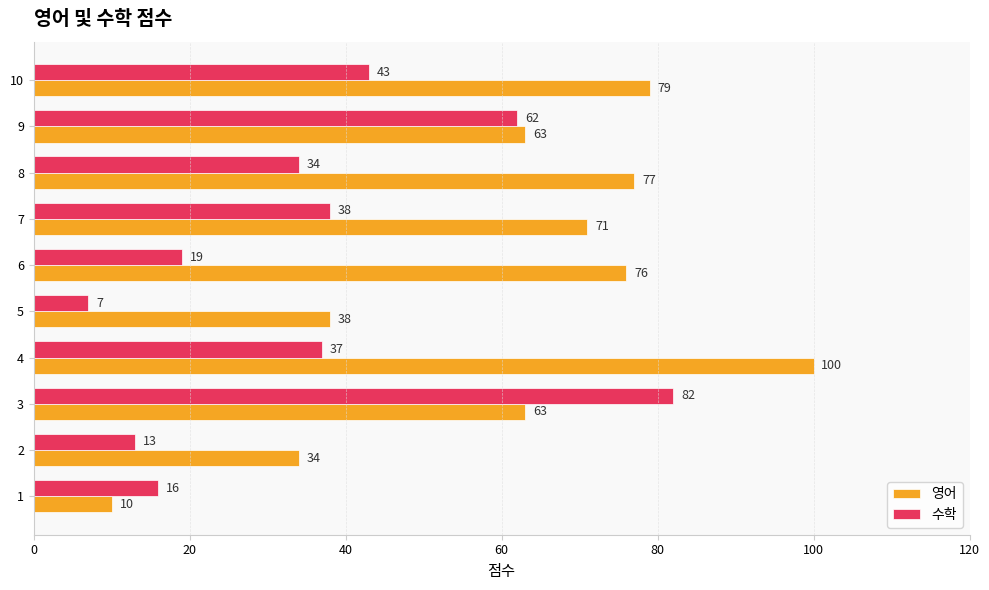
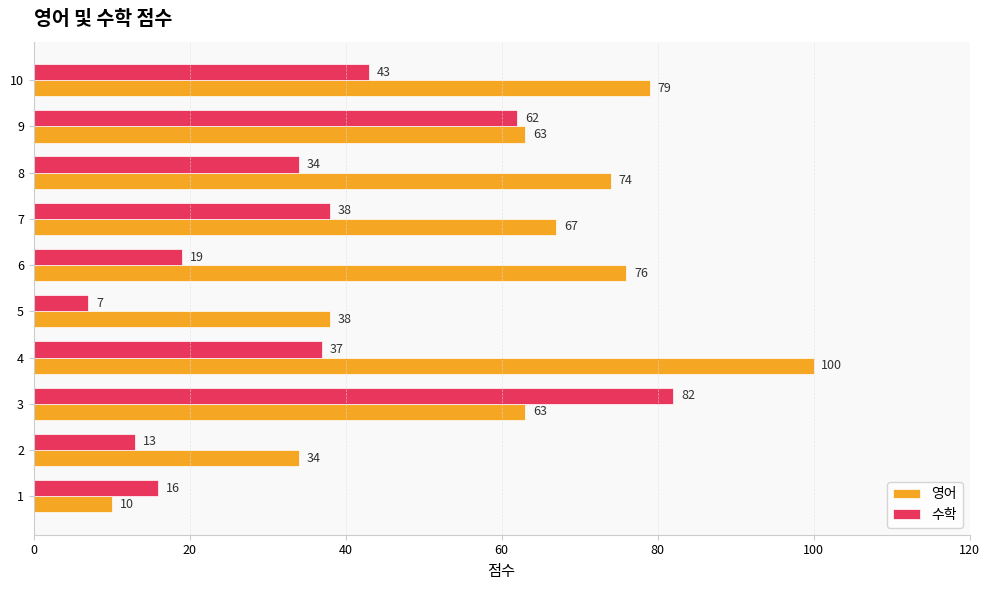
영어, 8: 77 -> 74
영어, 7: 71 -> 67
